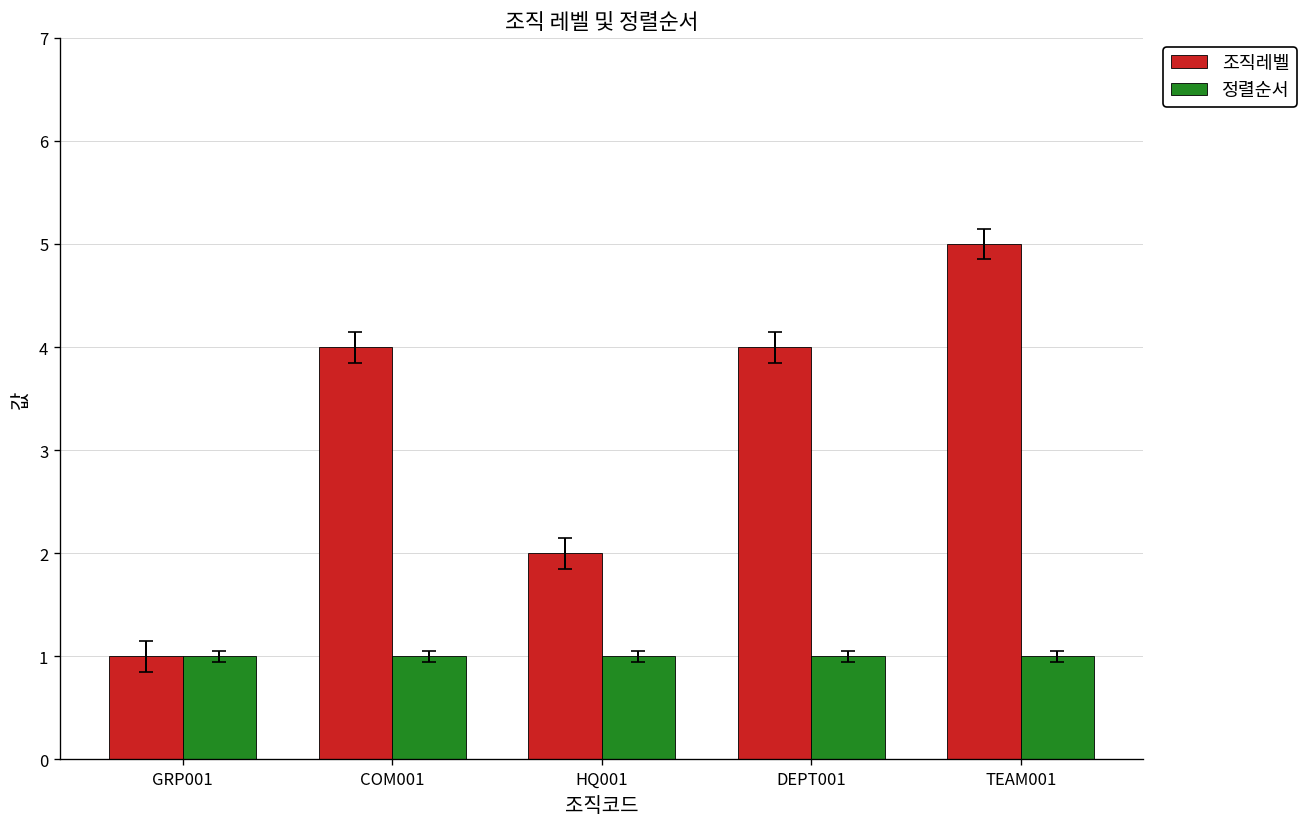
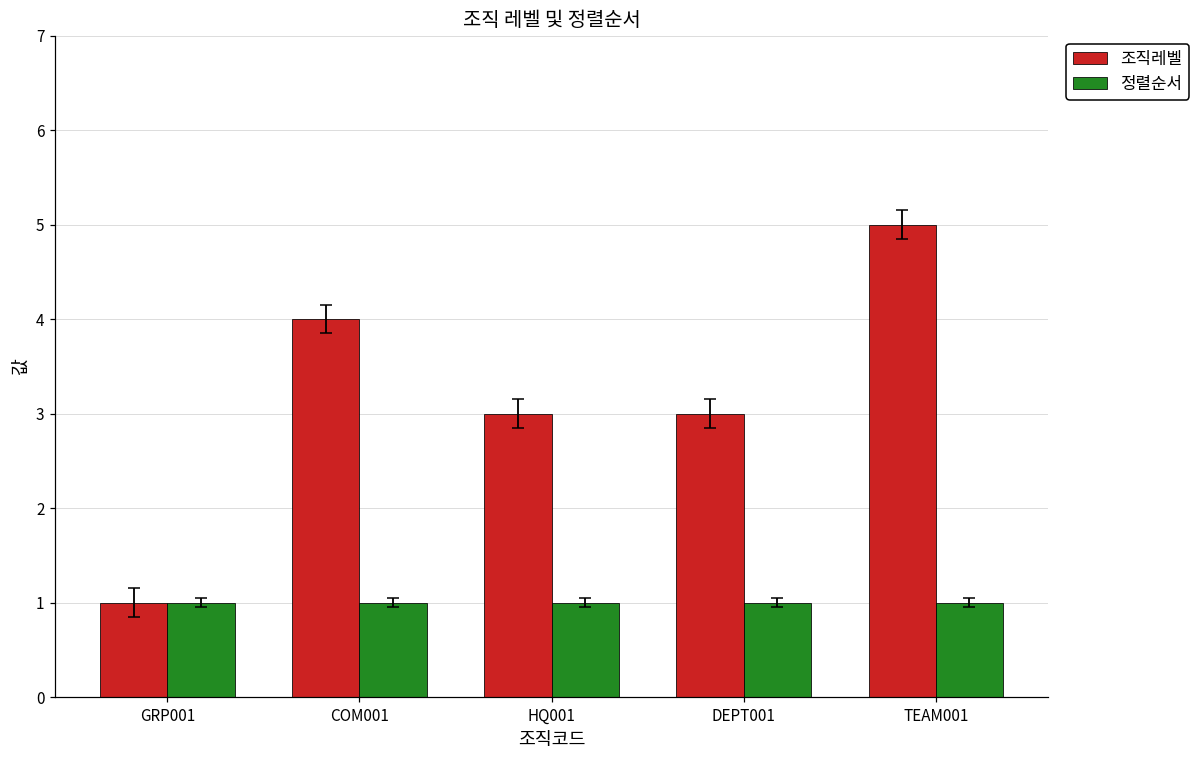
조직레벨, HQ001: 2 -> 3
조직레벨, DEPT001: 4 -> 3
